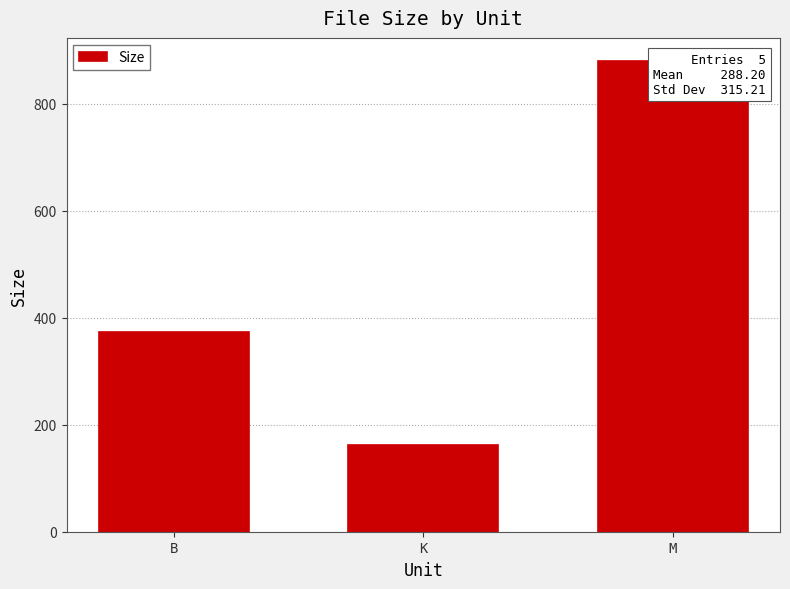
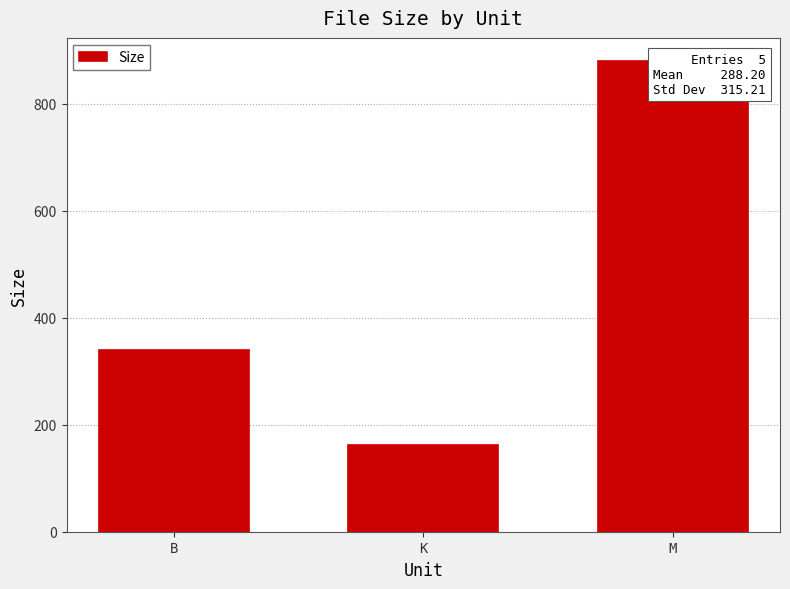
B: 370 -> 340
